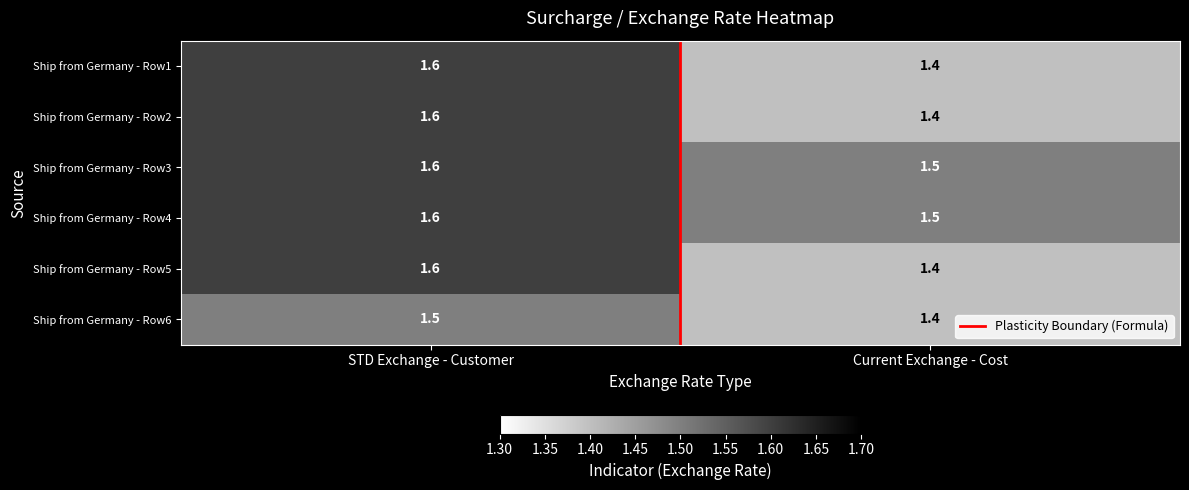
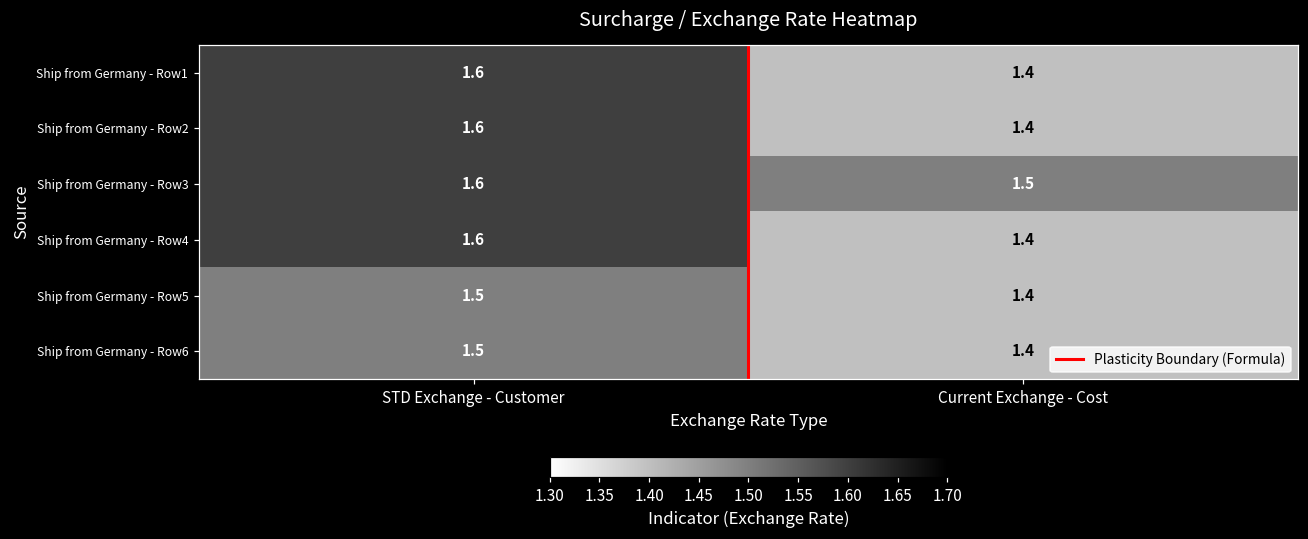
Ship from Germany - Row4, Current Exchange - Cost: 1.5 -> 1.4
Ship from Germany - Row5, STD Exchange - Customer: 1.6 -> 1.5
